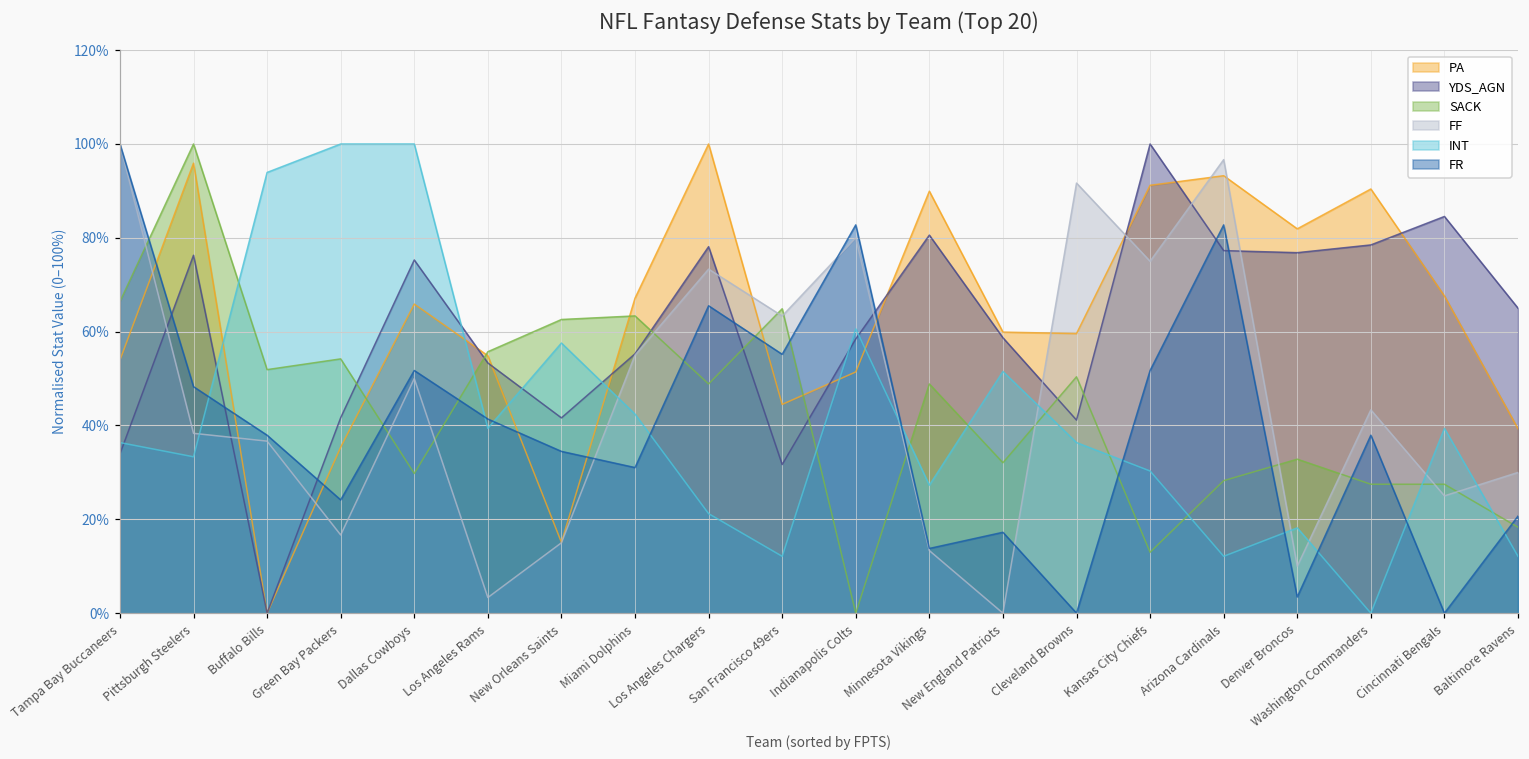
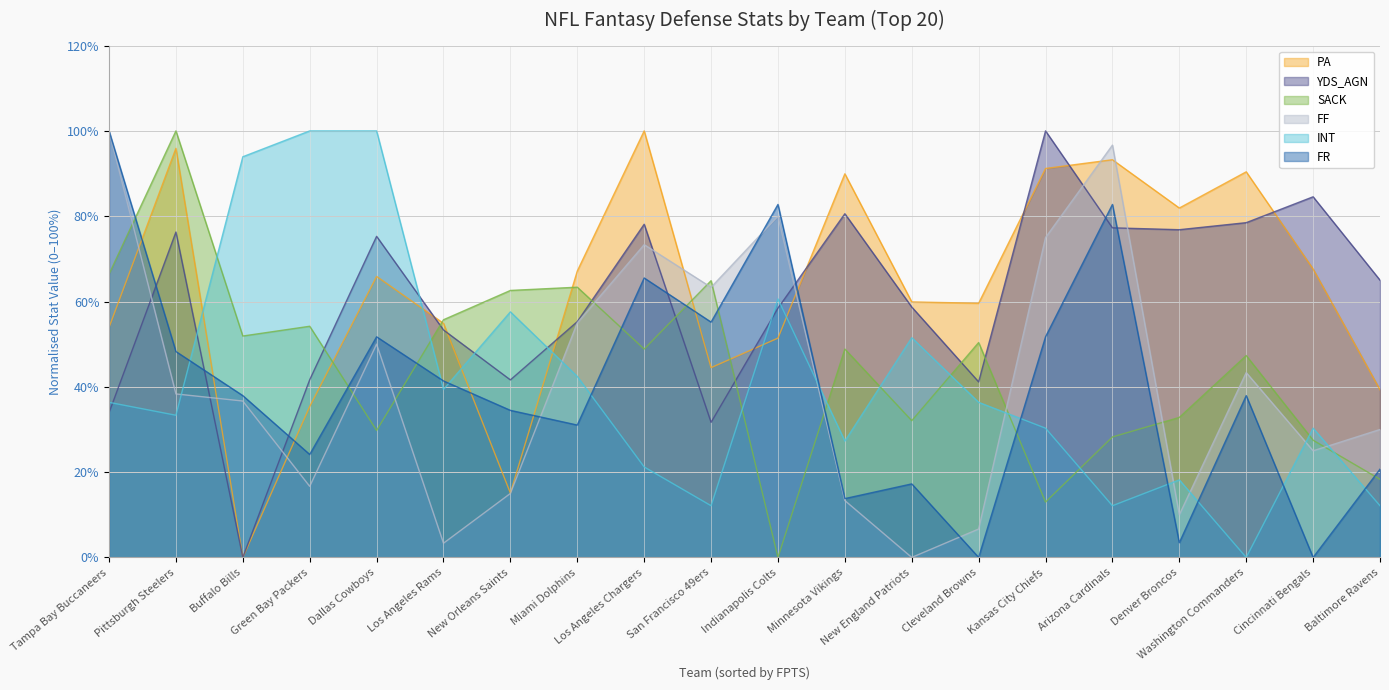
FF, Cleveland Browns: 92% -> 7%
SACK, Washington Commanders: 27% -> 47%
INT, Cincinnati Bengals: 39% -> 30%
